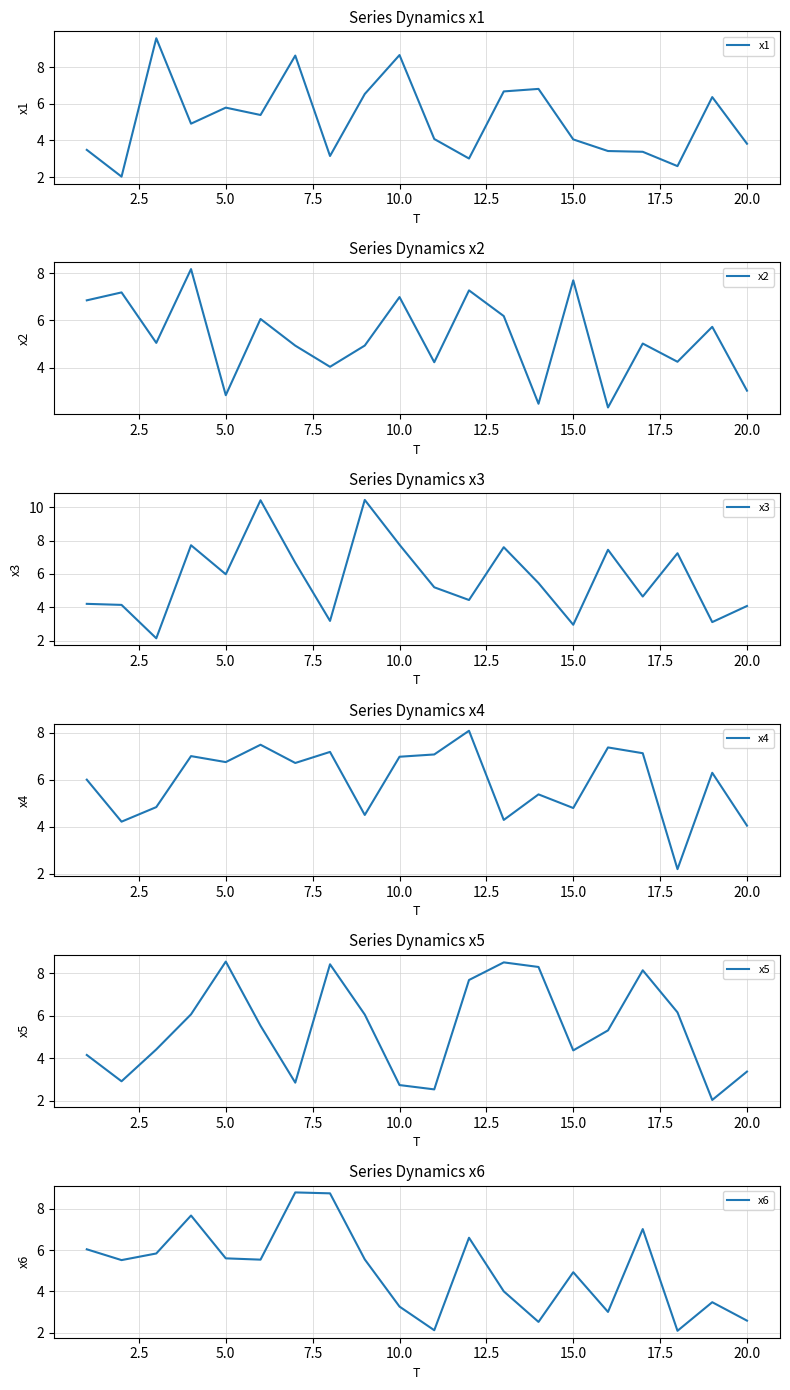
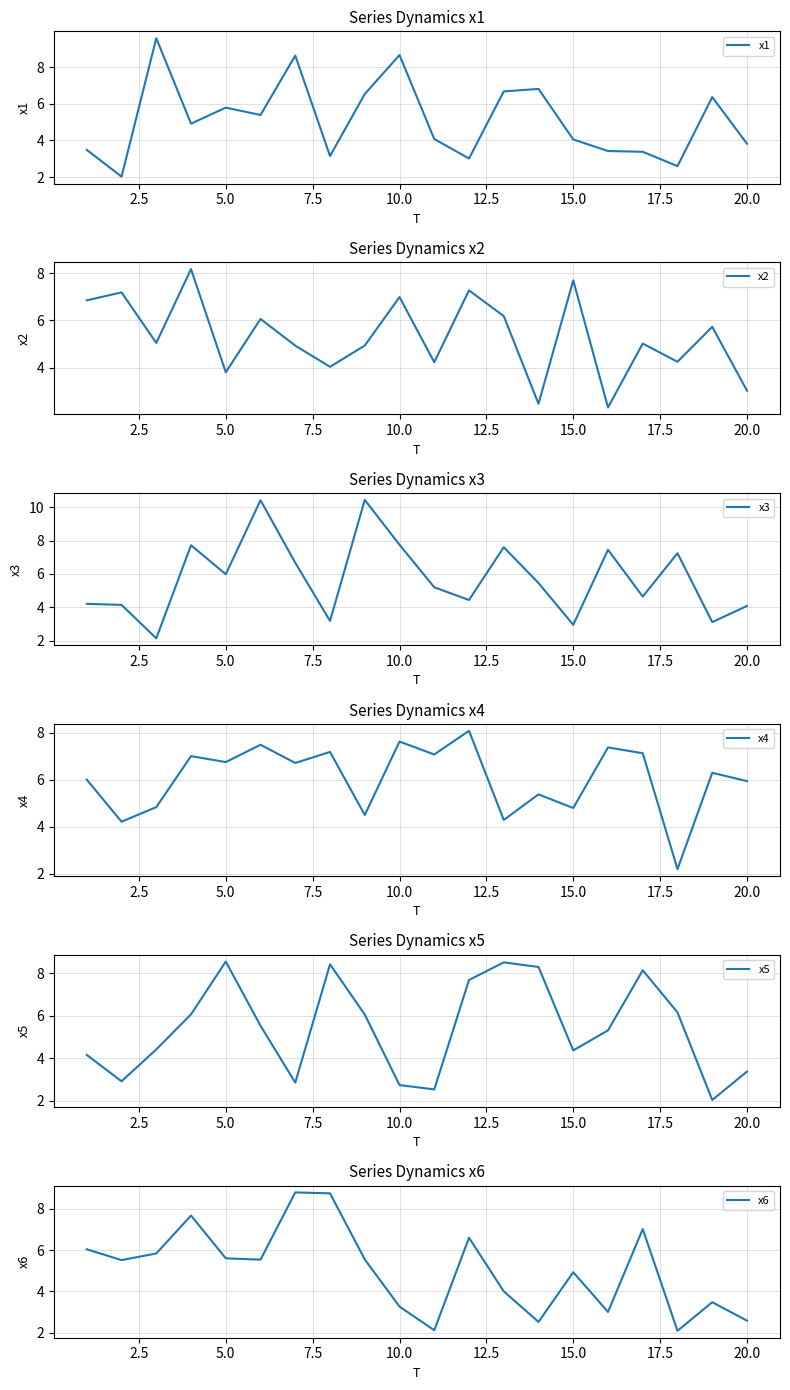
Series Dynamics x2, 5.0: 2.8 -> 3.8
Series Dynamics x4, 10.0: 7.0 -> 7.6
Series Dynamics x4, 20.0: 4.0 -> 5.9
